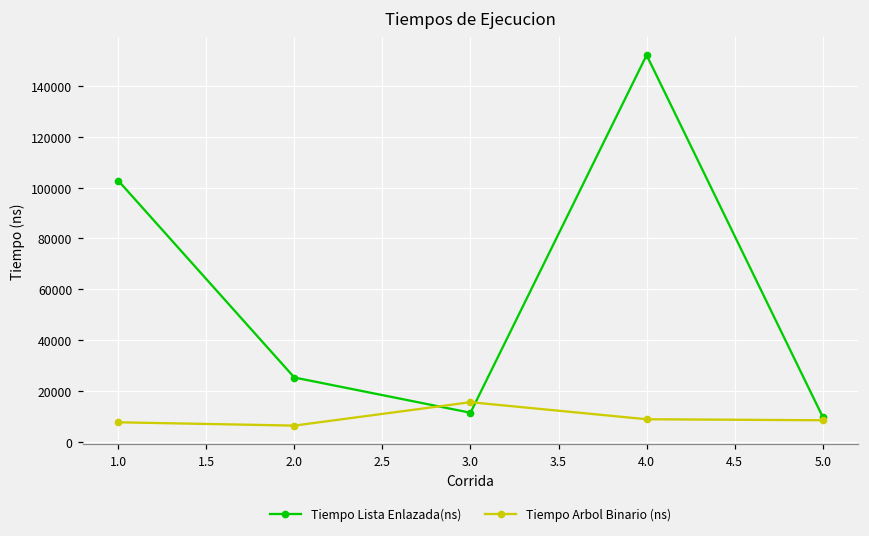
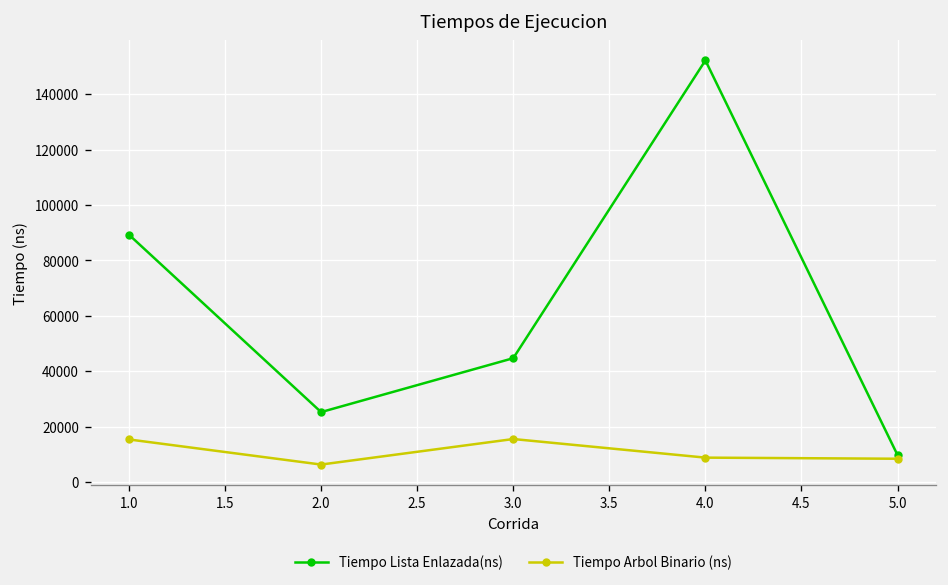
Tiempo Lista Enlazada(ns), 1.0: 103000 -> 89000
Tiempo Arbol Binario (ns), 1.0: 8000 -> 15000
Tiempo Lista Enlazada(ns), 3.0: 11000 -> 45000
